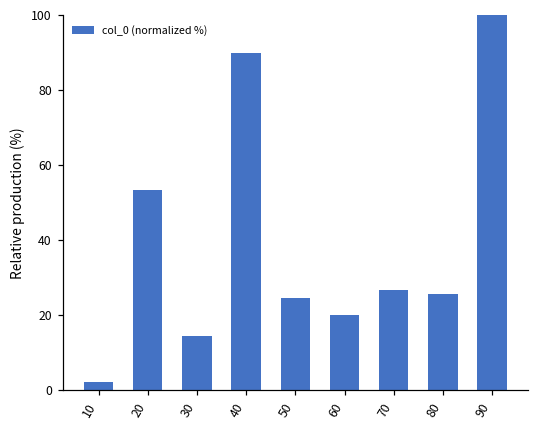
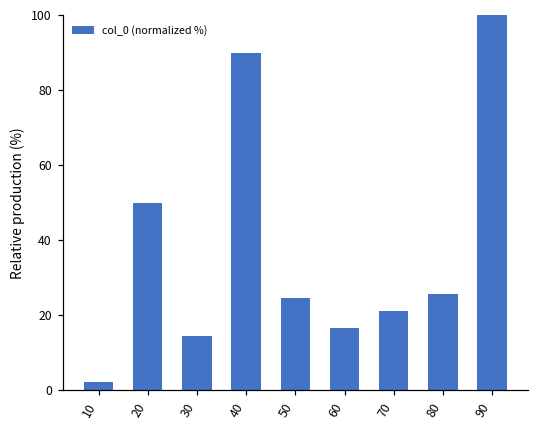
20: 53 -> 50
60: 20 -> 17
70: 27 -> 21
